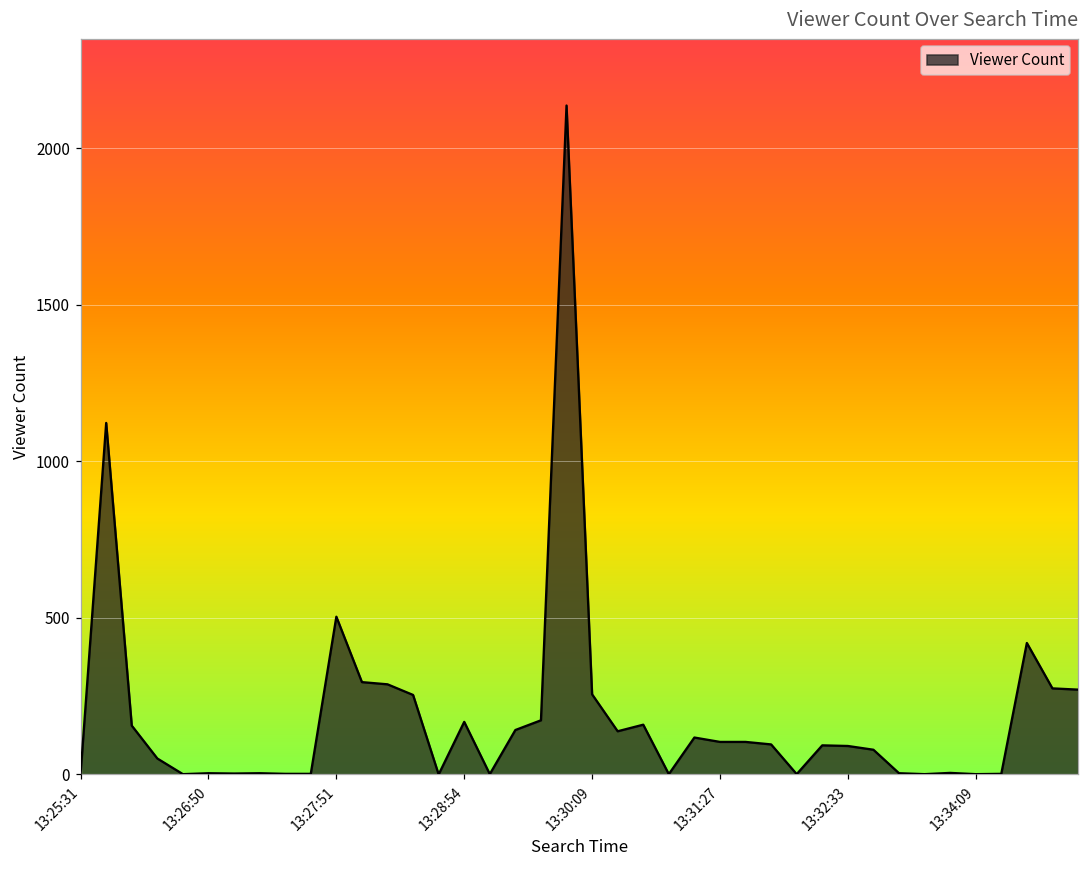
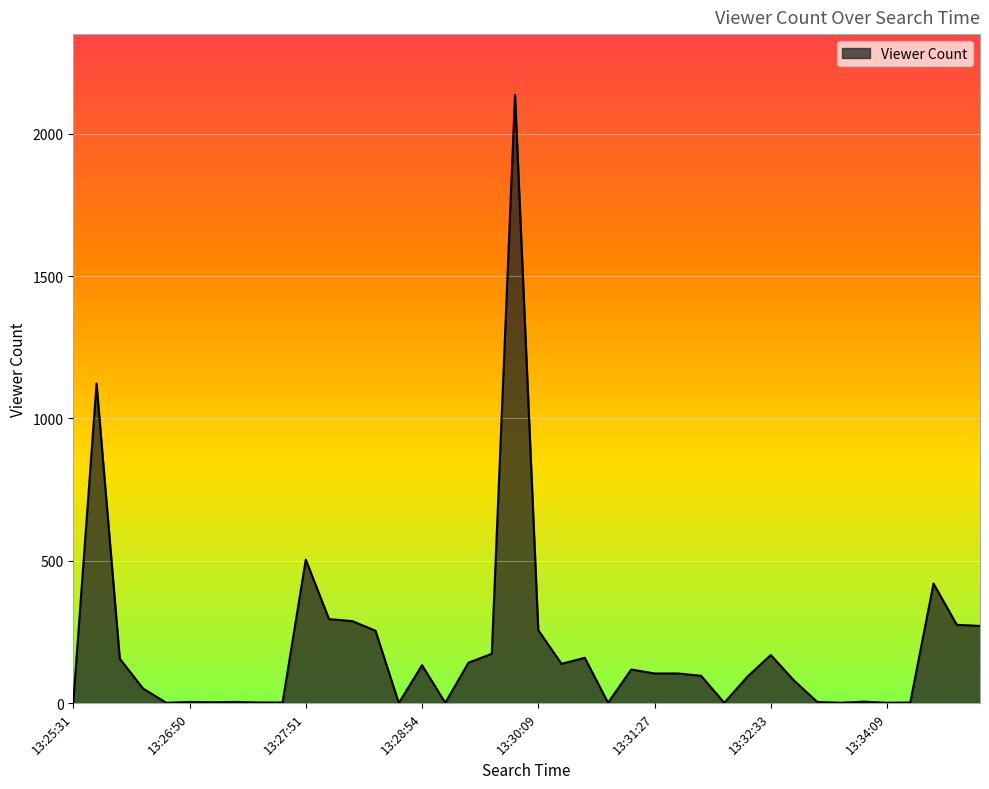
13:28:54: 170 -> 130
13:32:33: 90 -> 170
